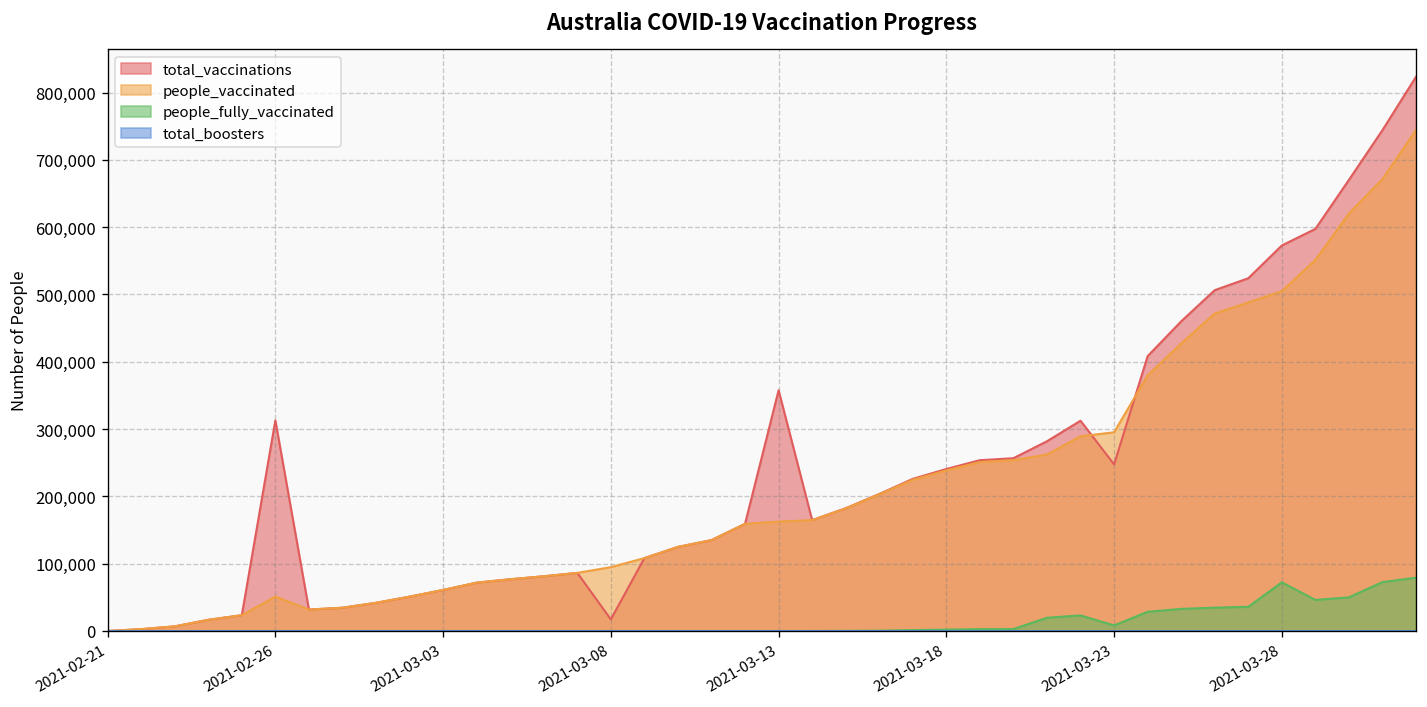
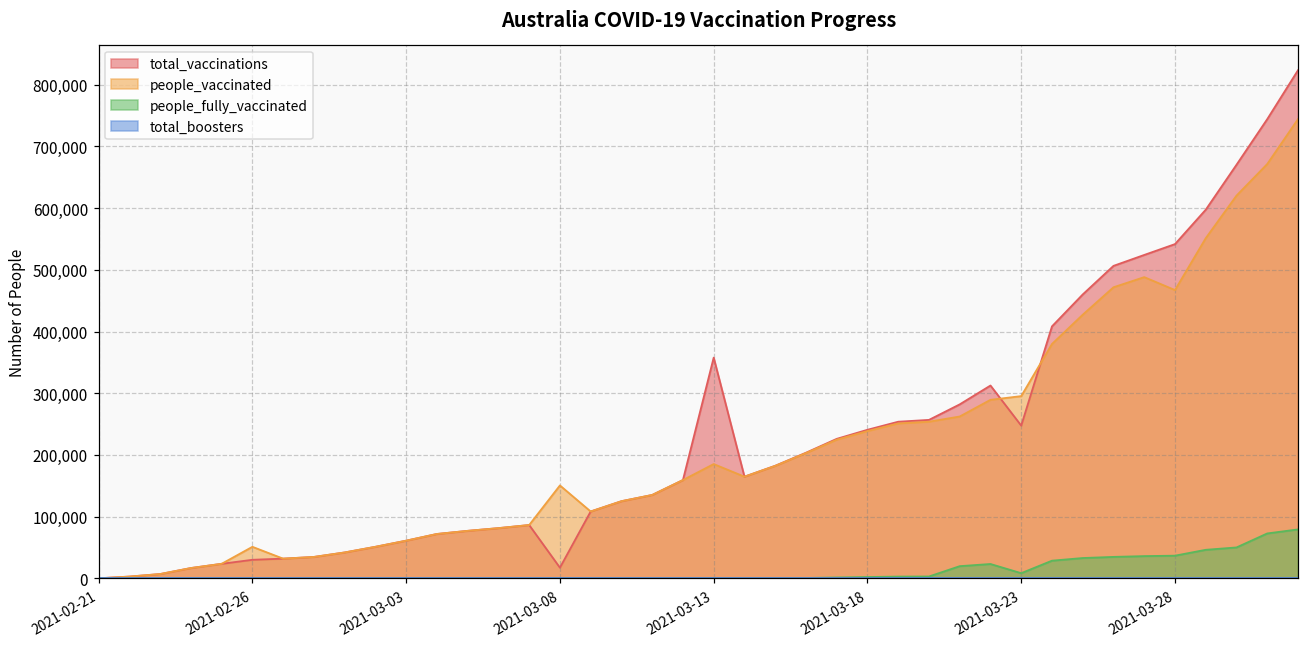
total_vaccinations, 2021-02-26: 310,000 -> 30,000
people_vaccinated, 2021-03-08: 90,000 -> 150,000
people_vaccinated, 2021-03-13: 160,000 -> 190,000
total_vaccinations, 2021-03-28: 570,000 -> 540,000
people_vaccinated, 2021-03-28: 510,000 -> 470,000
people_fully_vaccinated, 2021-03-28: 70,000 -> 40,000
